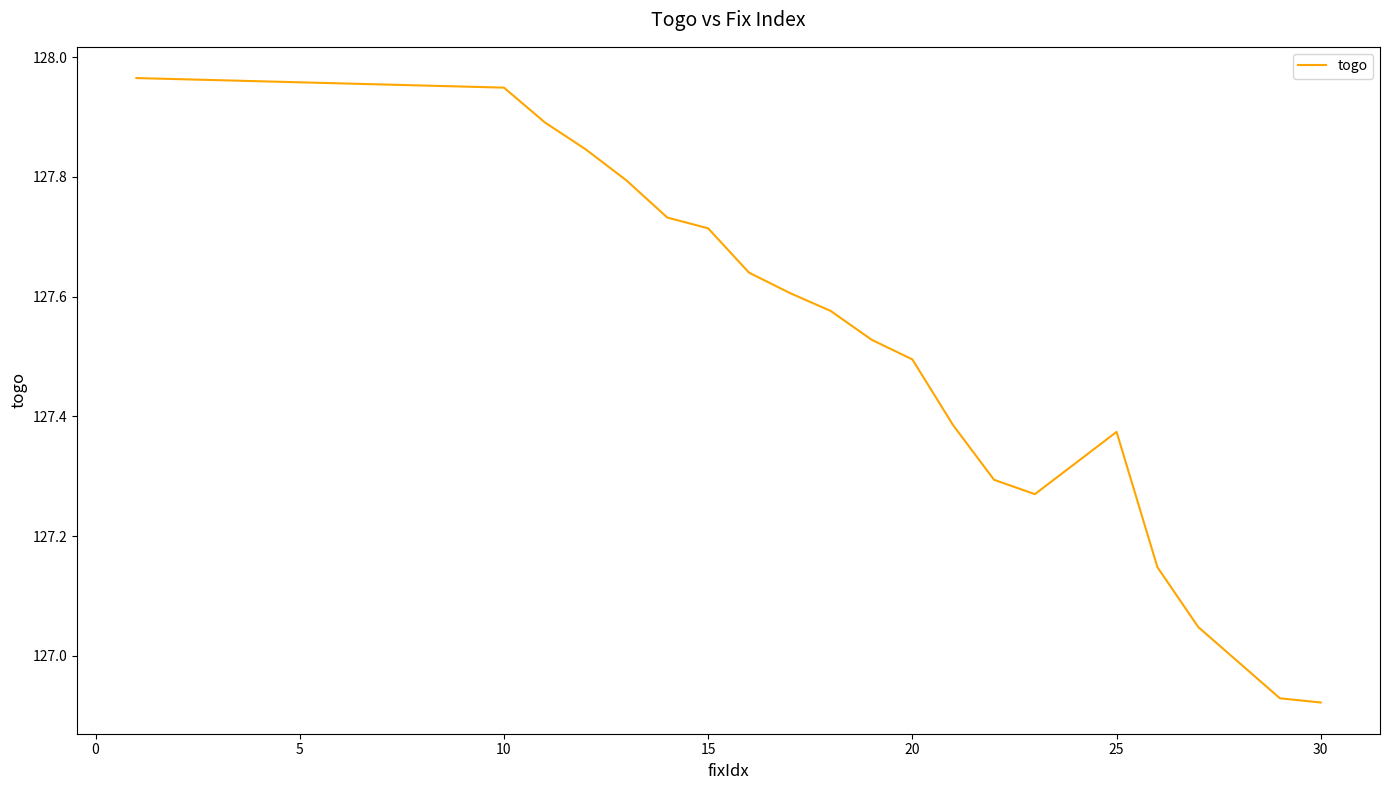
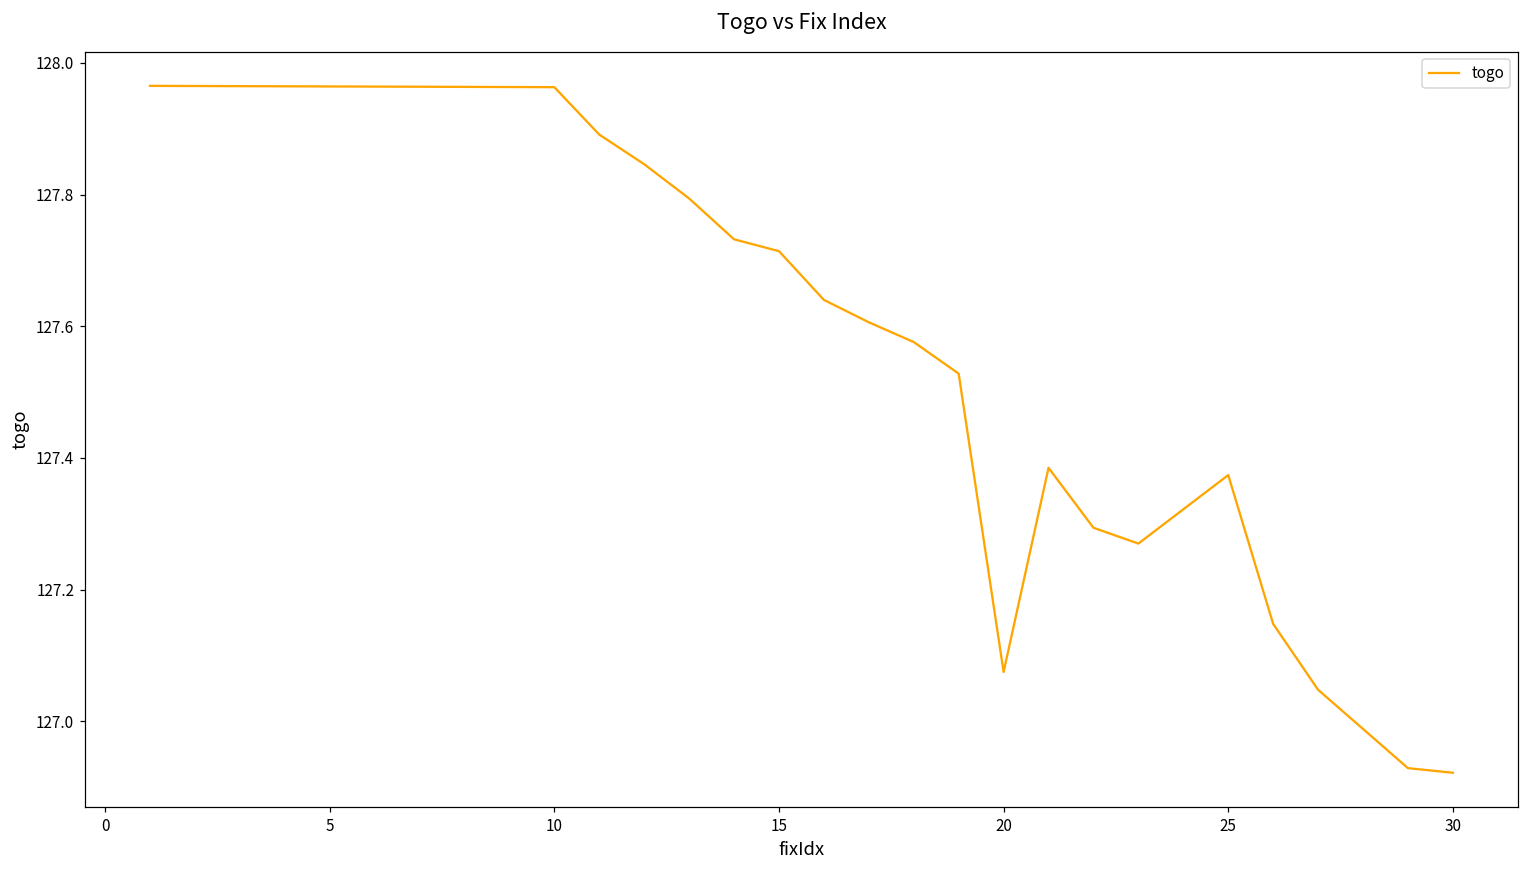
10: 127.95 -> 127.96
20: 127.50 -> 127.08
